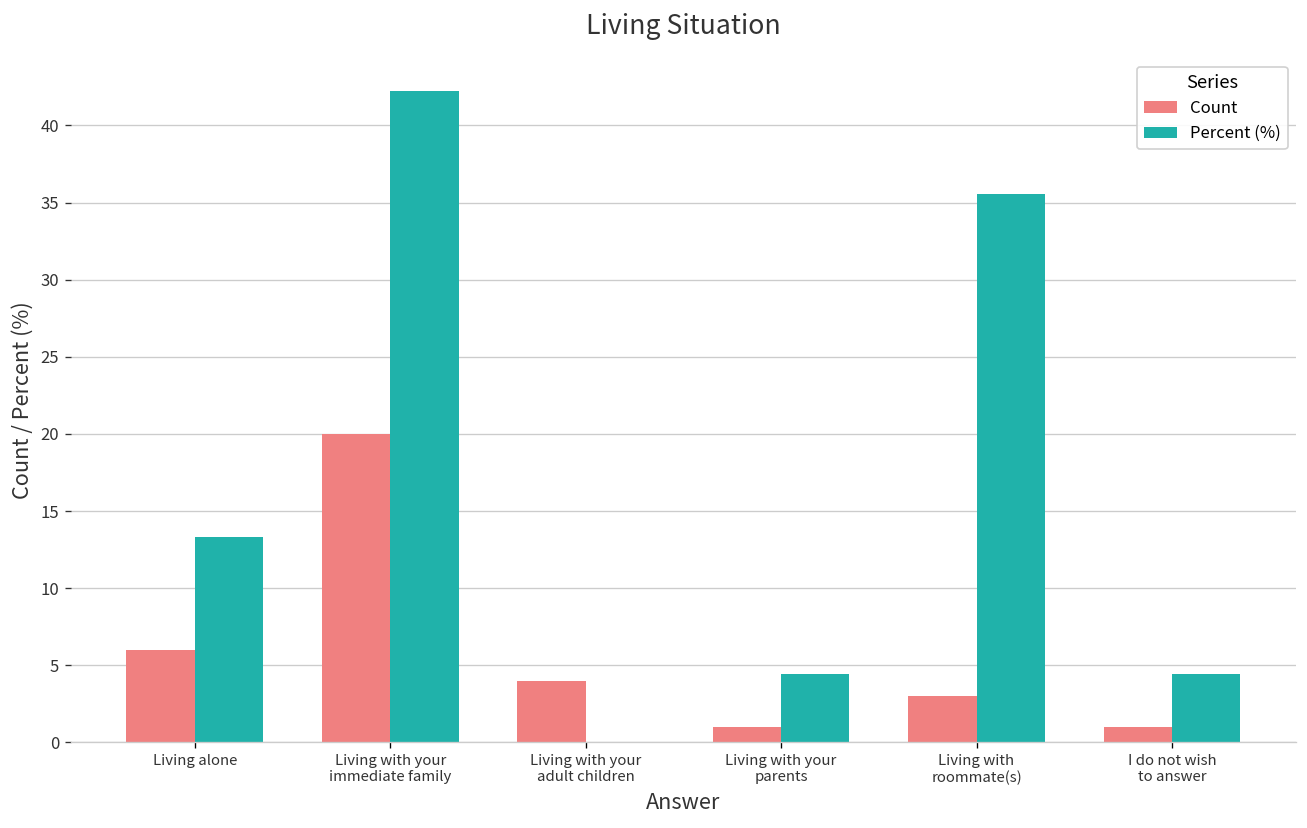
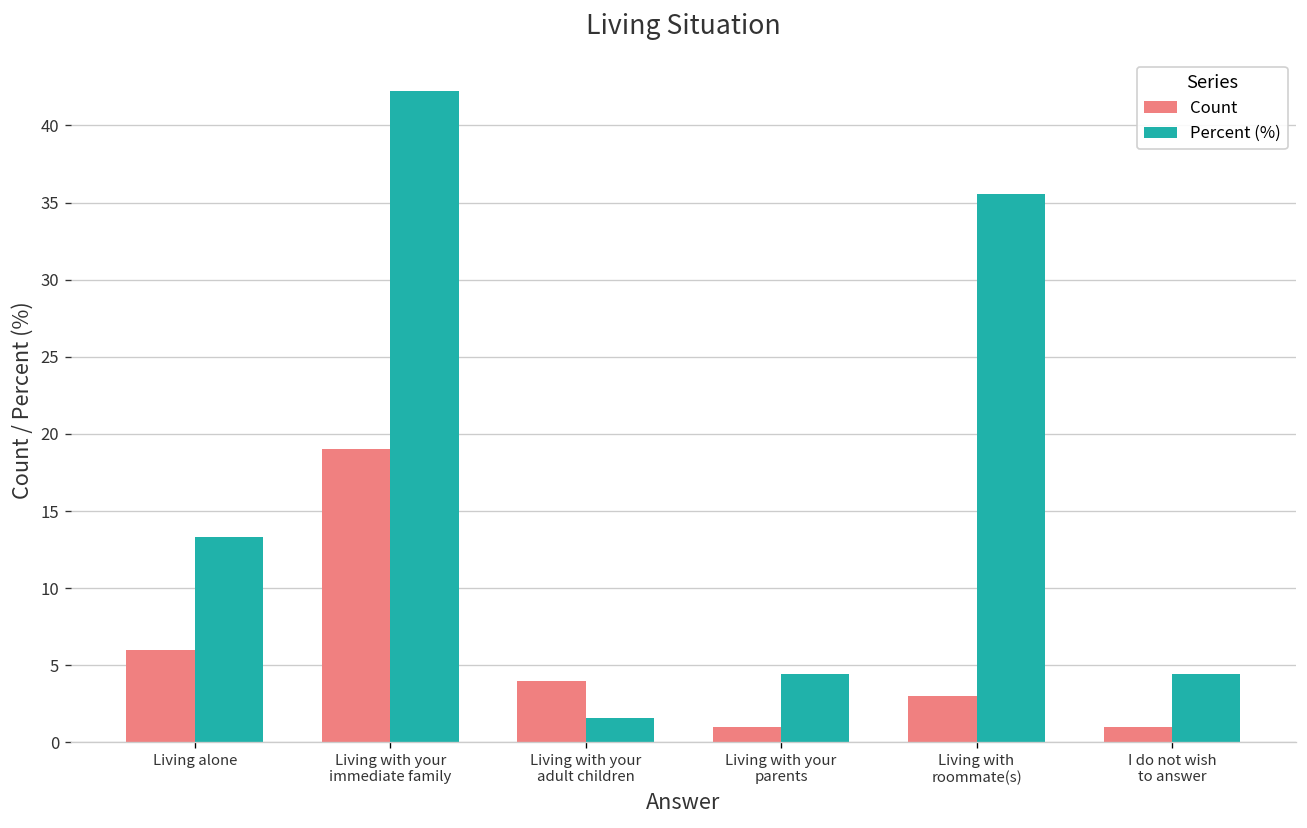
Count, Living with your immediate family: 20 -> 19
Percent (%), Living with your adult children: 0.0 -> 1.6
